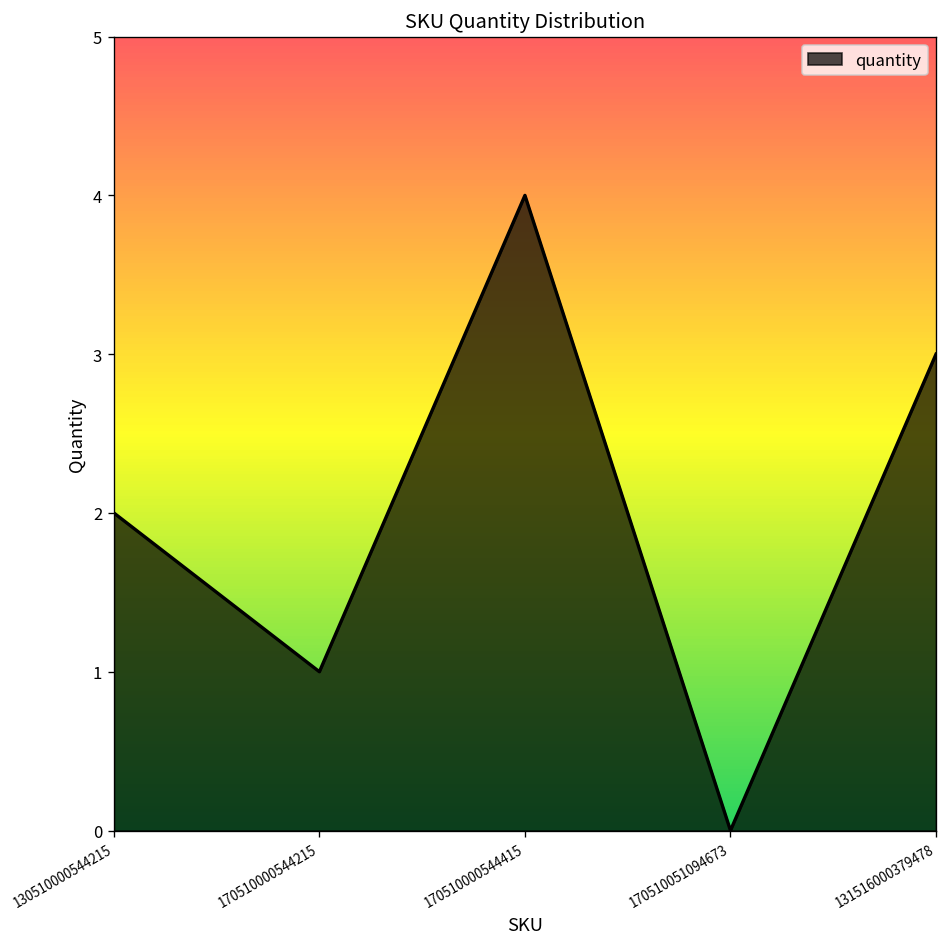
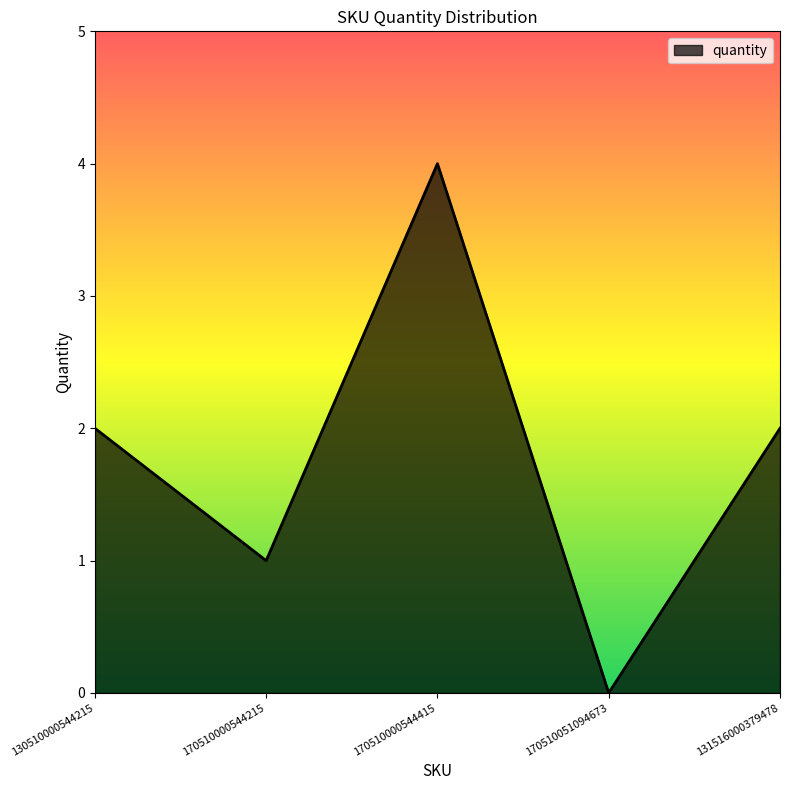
131516000379478: 3 -> 2
